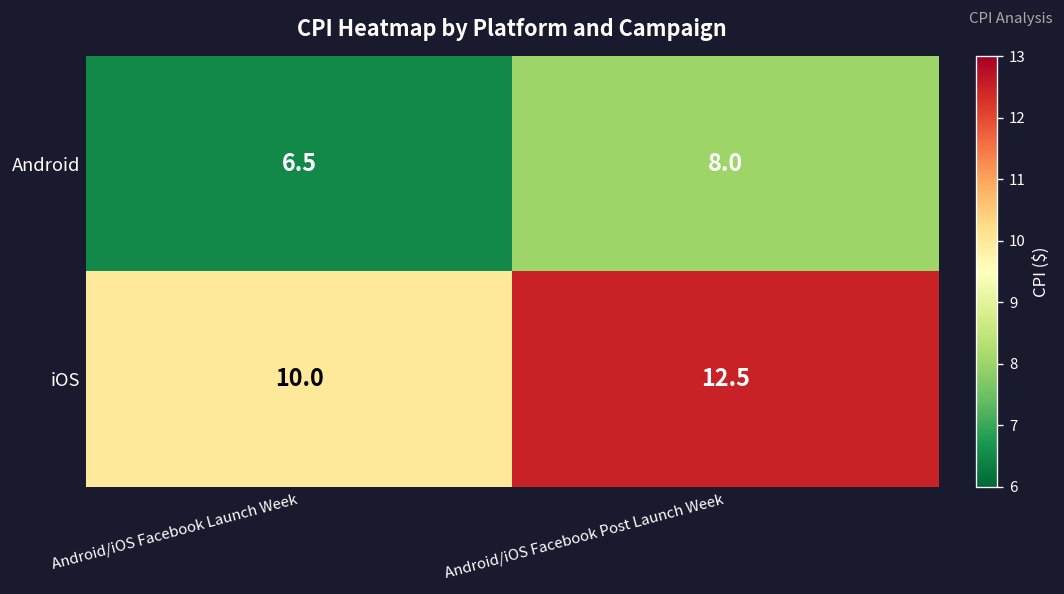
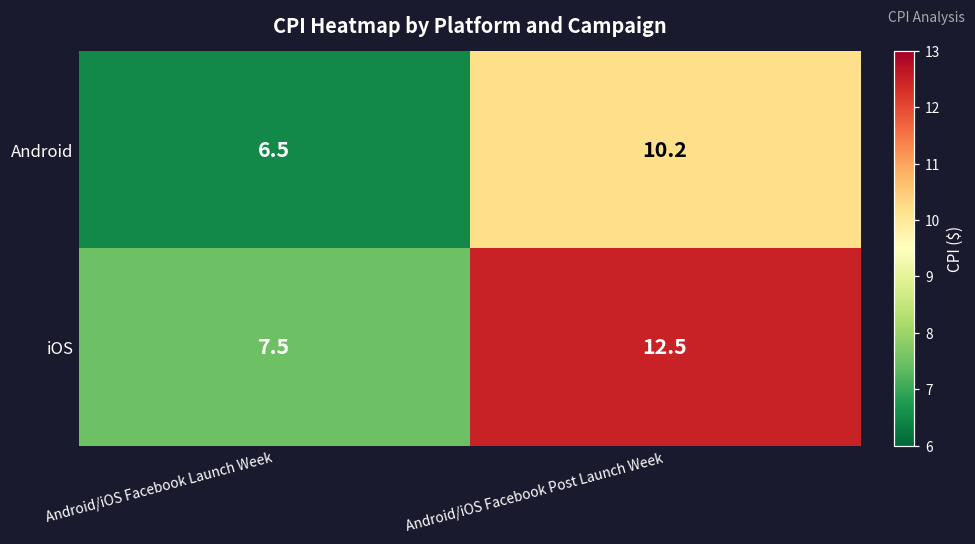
Android, Android/iOS Facebook Post Launch Week: 8.0 -> 10.2
iOS, Android/iOS Facebook Launch Week: 10.0 -> 7.5
